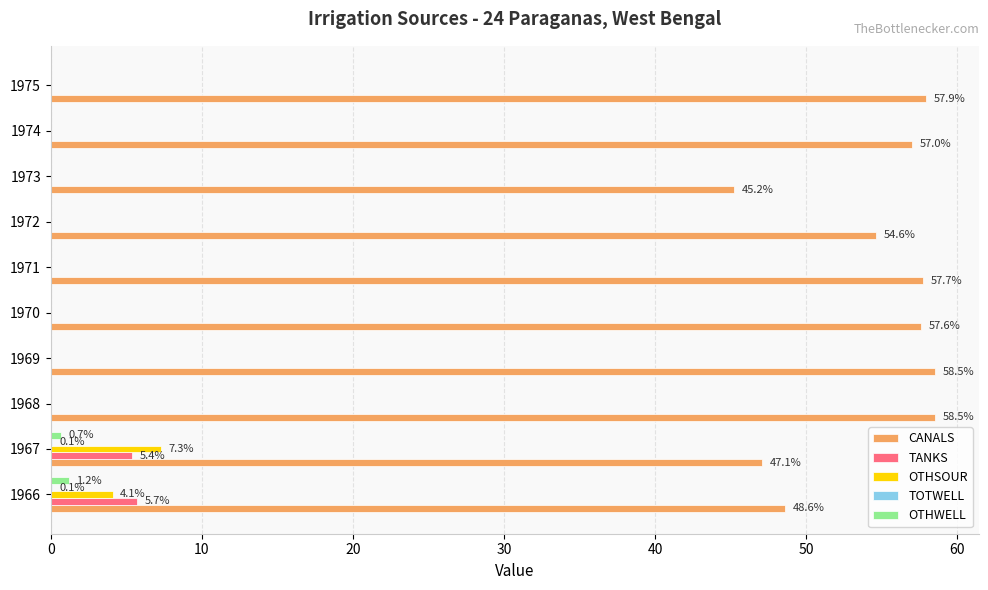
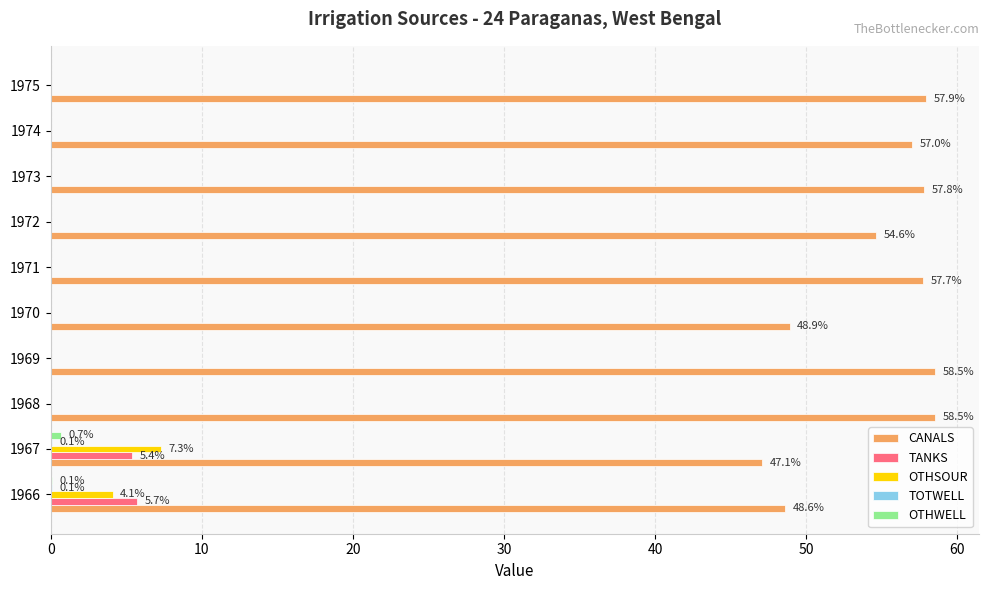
CANALS, 1973: 45.2% -> 57.8%
CANALS, 1970: 57.6% -> 48.9%
OTHWELL, 1966: 1.2% -> 0.1%
